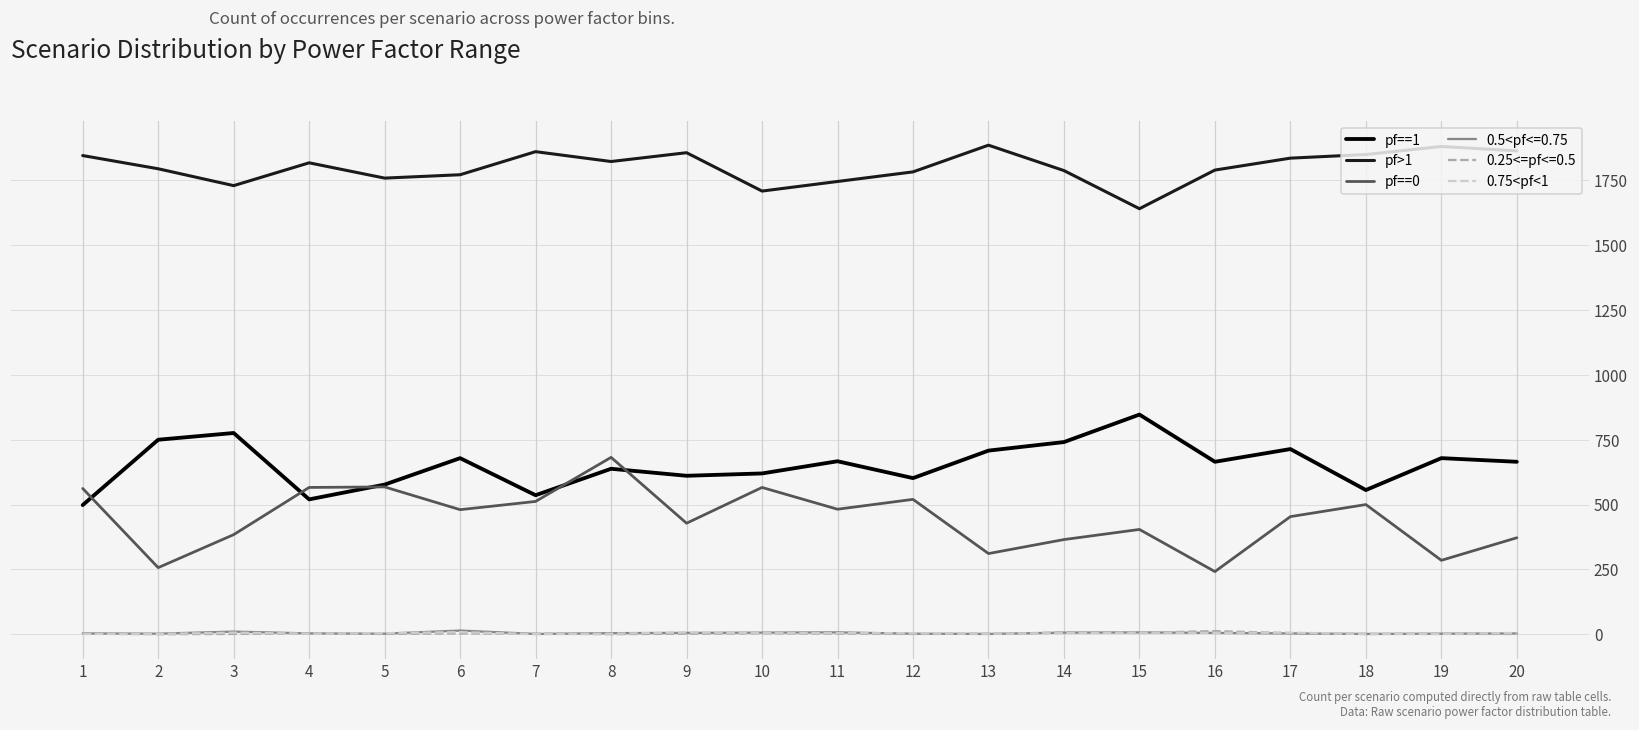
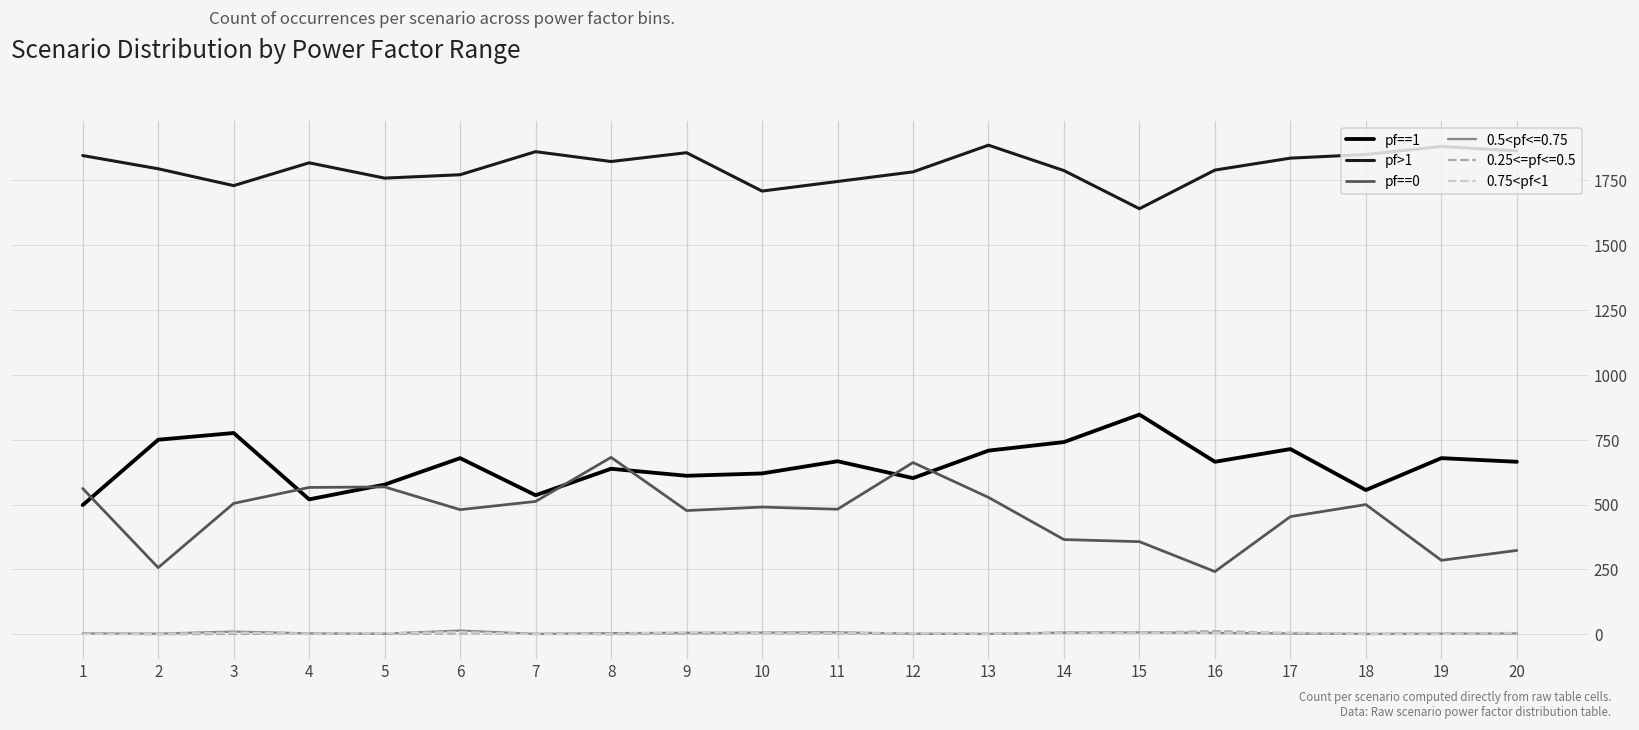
pf==0, 3: 380 -> 500
pf==0, 9: 430 -> 480
pf==0, 10: 570 -> 490
pf==0, 12: 520 -> 660
pf==0, 13: 310 -> 530
pf==0, 15: 400 -> 360
pf==0, 20: 370 -> 320
